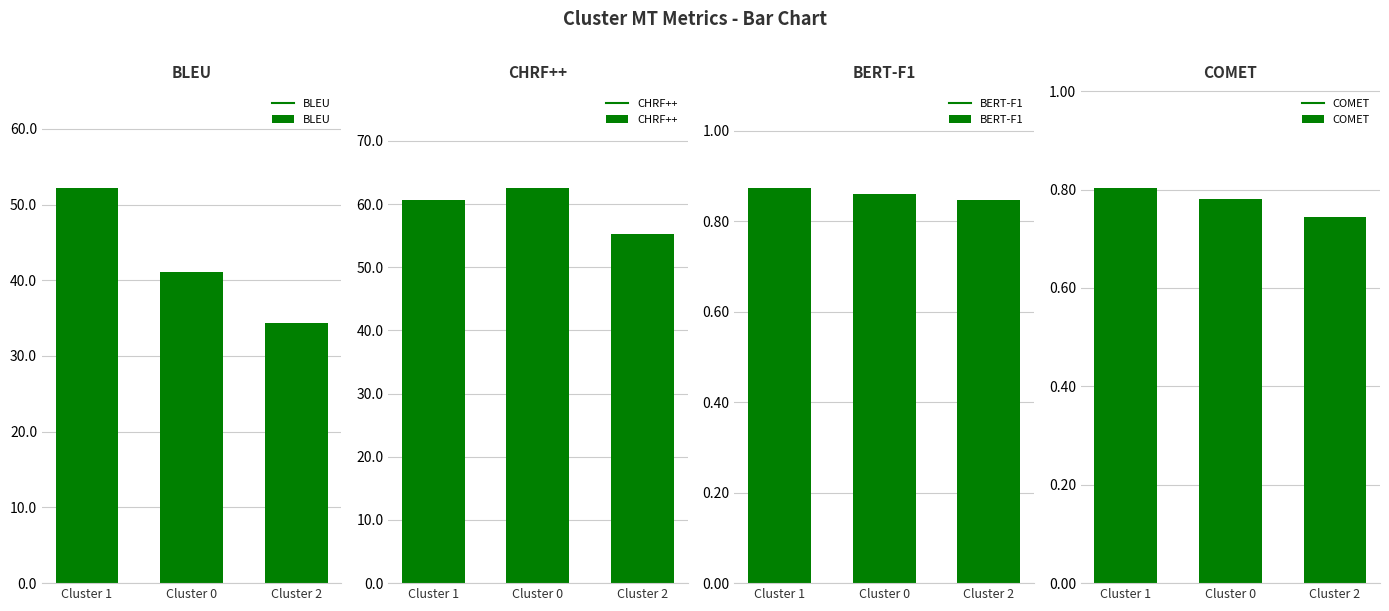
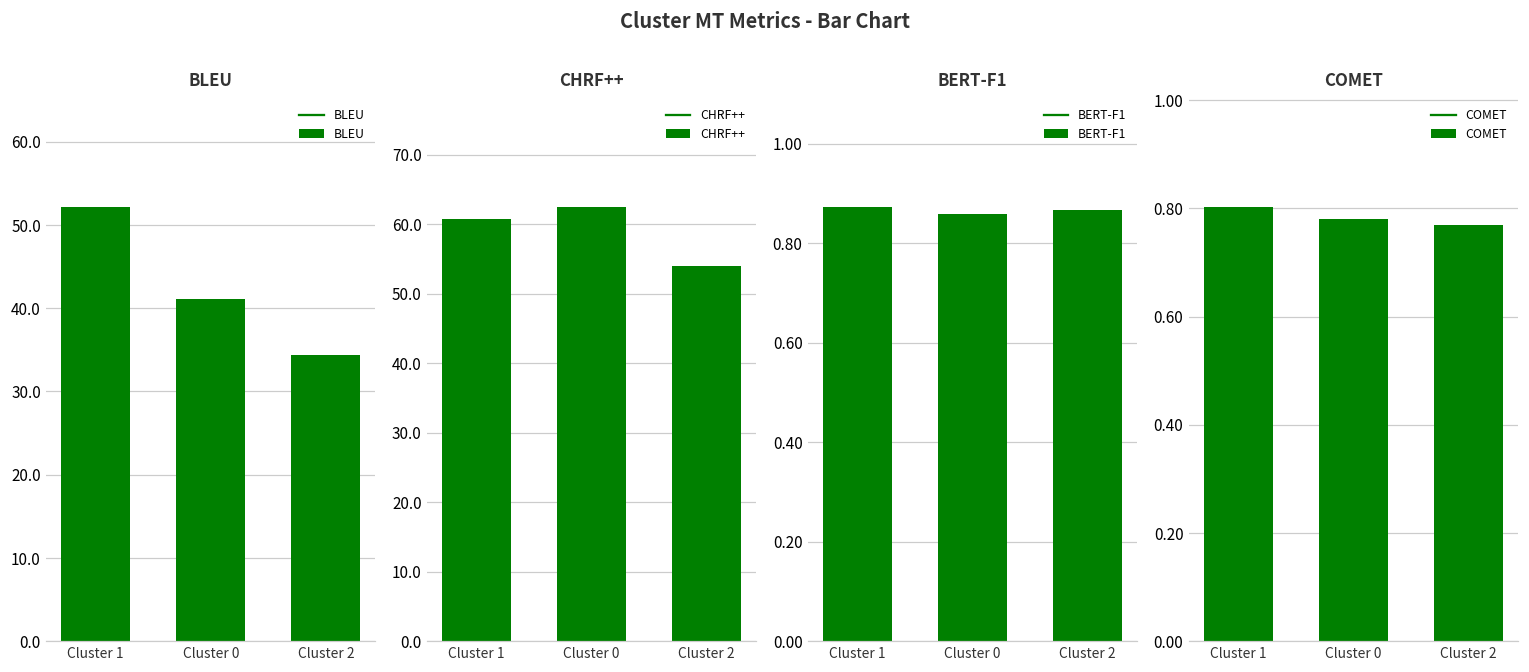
CHRF++, Cluster 2: 55 -> 54
BERT-F1, Cluster 2: 0.85 -> 0.87
COMET, Cluster 2: 0.74 -> 0.77
